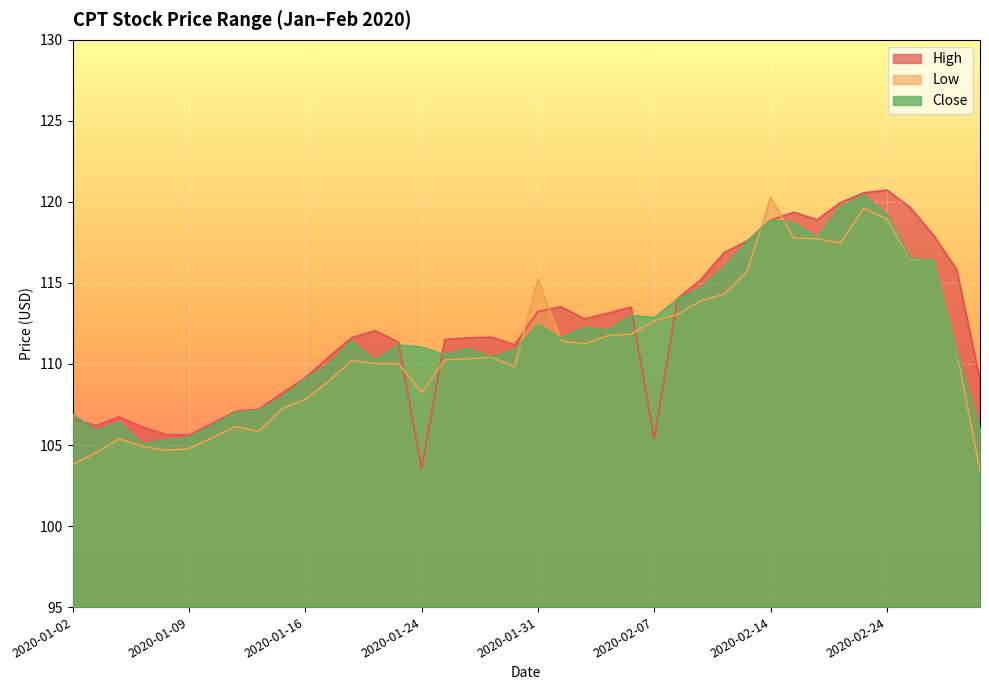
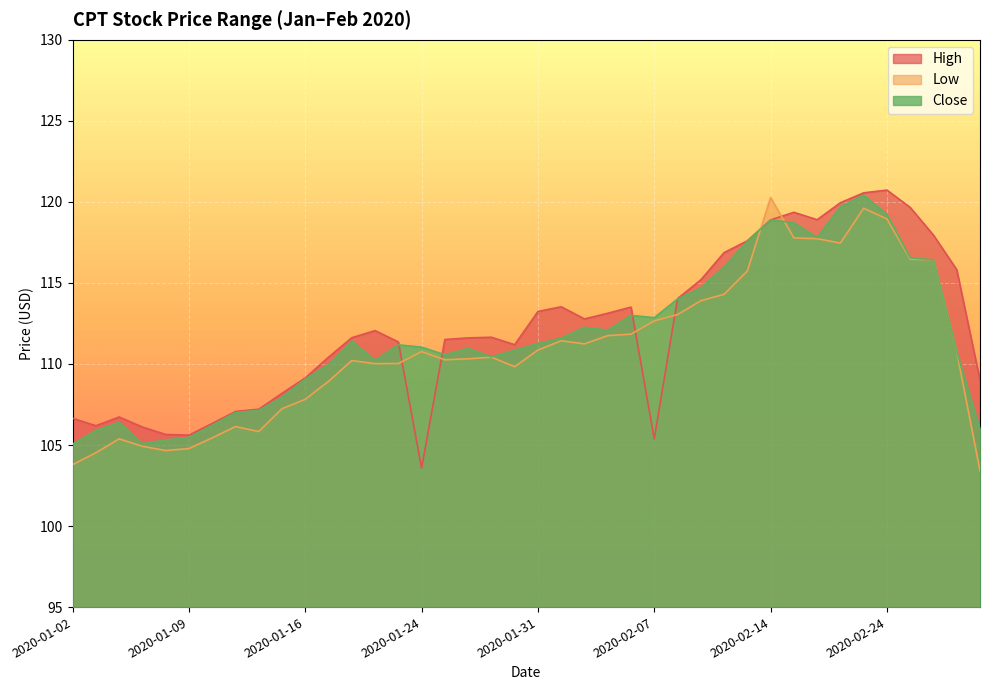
Close, 2020-01-02: 106.9 -> 105.1
Low, 2020-01-24: 108.2 -> 110.8
Low, 2020-01-31: 115.2 -> 110.9
Close, 2020-01-31: 112.4 -> 111.3
